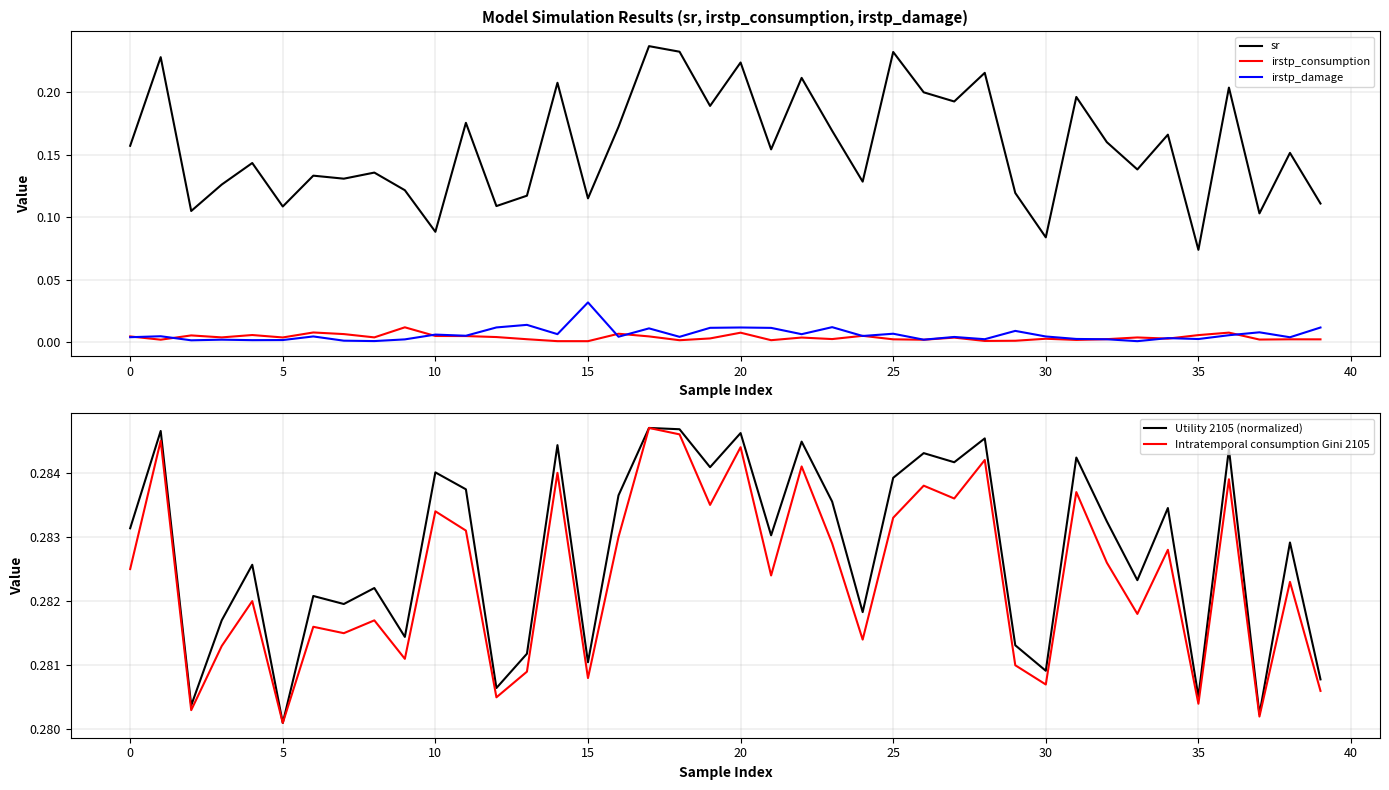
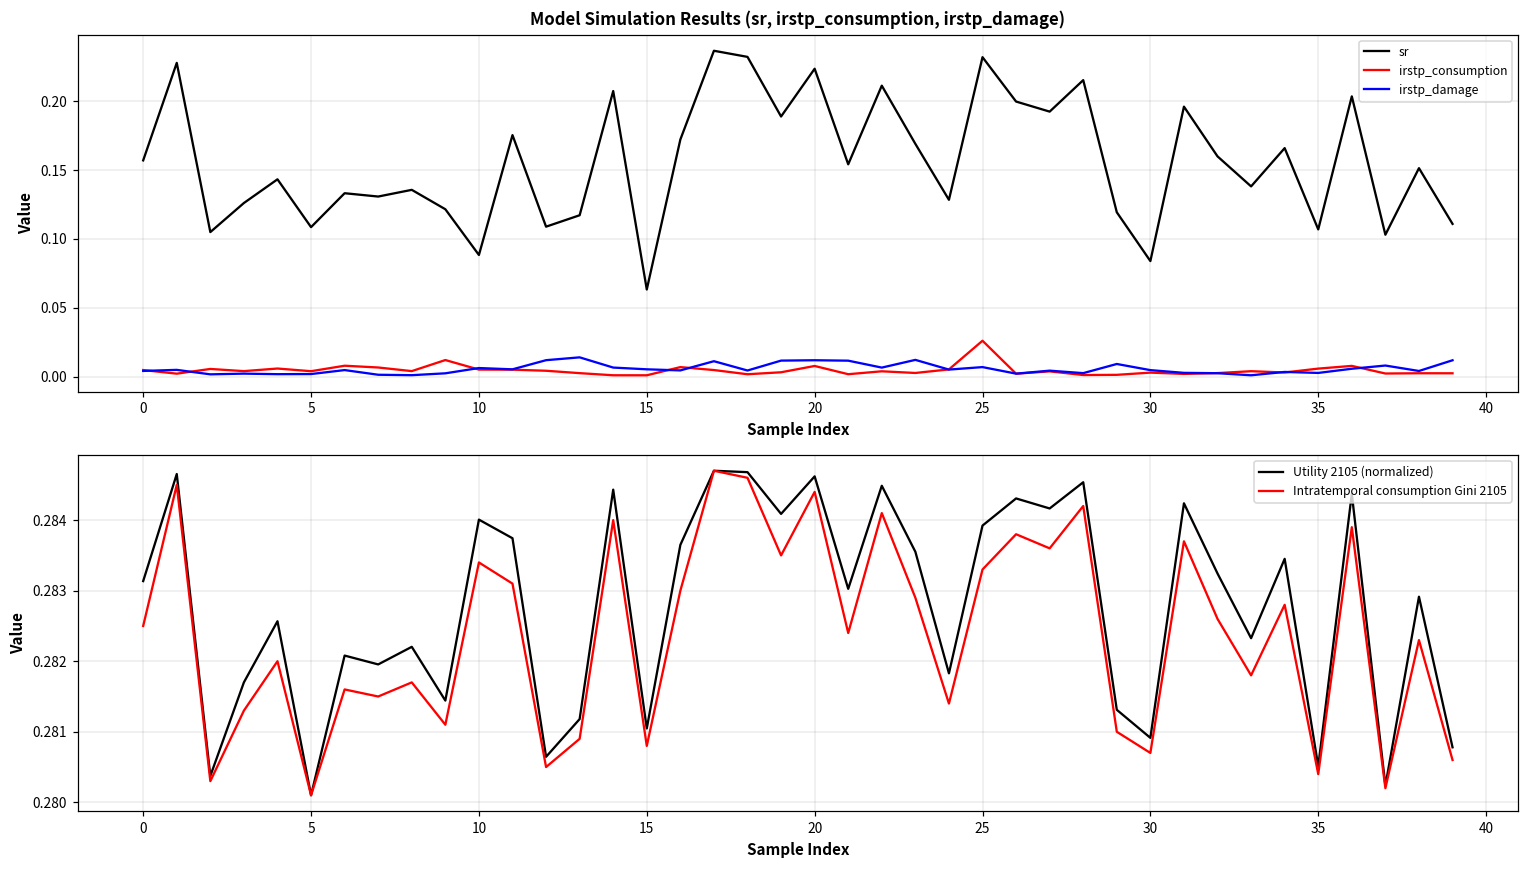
Model Simulation Results (sr, irstp_consumption, irstp_damage), sr, 15: 0.115 -> 0.063
Model Simulation Results (sr, irstp_consumption, irstp_damage), irstp_damage, 15: 0.032 -> 0.005
Model Simulation Results (sr, irstp_consumption, irstp_damage), irstp_consumption, 25: 0.002 -> 0.026
Model Simulation Results (sr, irstp_consumption, irstp_damage), sr, 35: 0.074 -> 0.107
